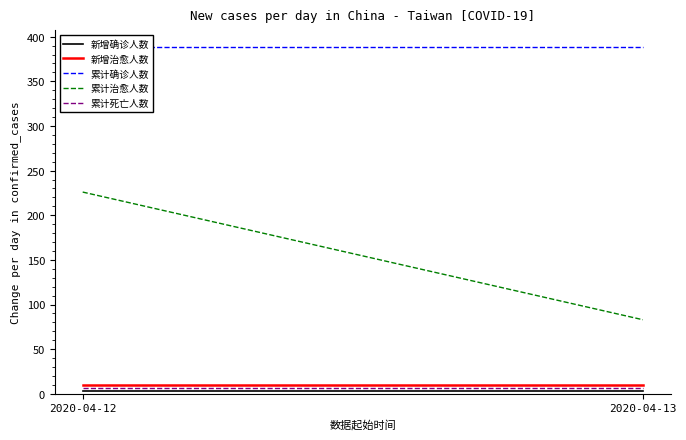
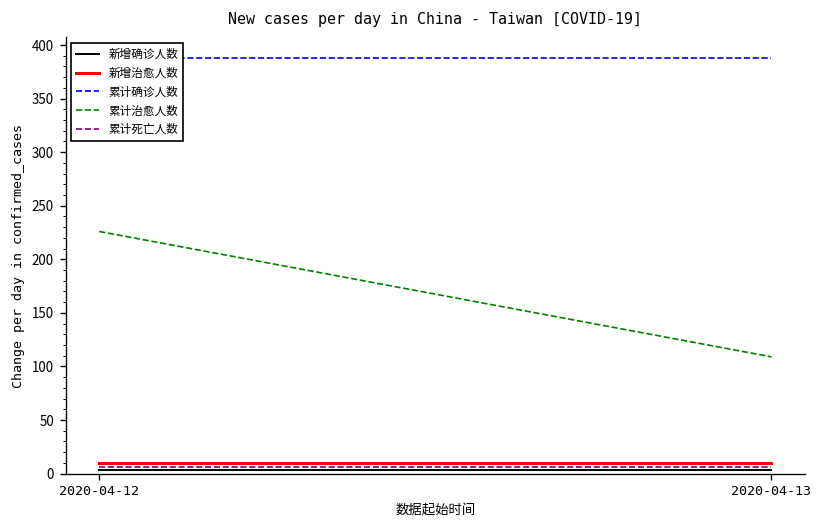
累计治愈人数, 2020-04-13: 80 -> 110
